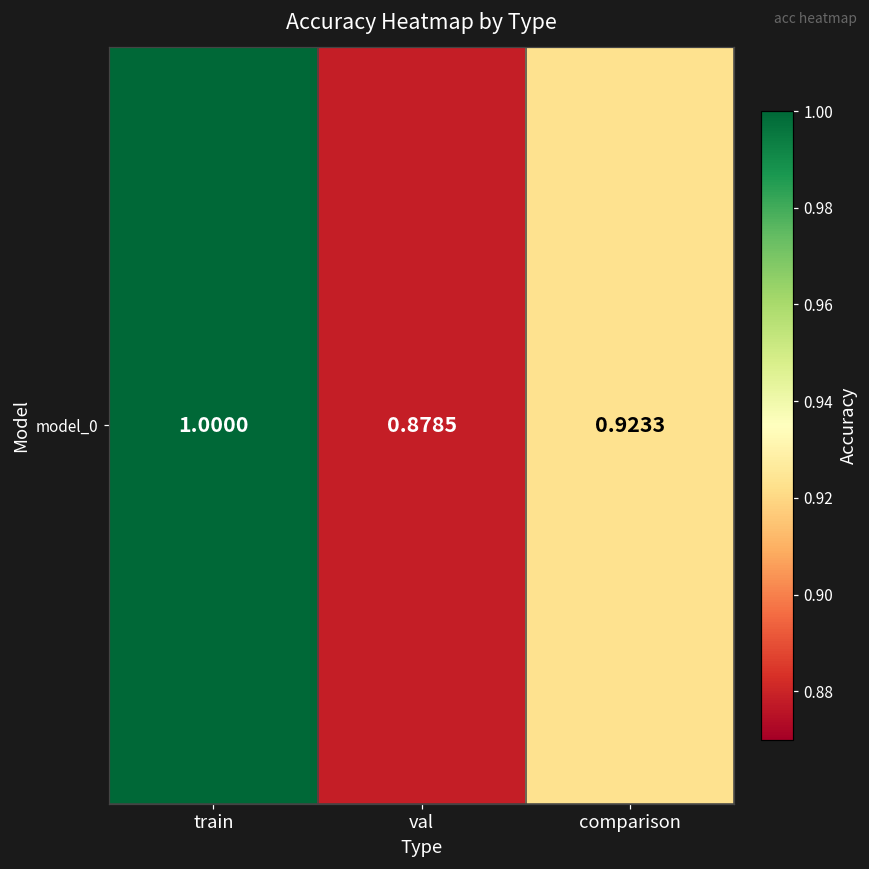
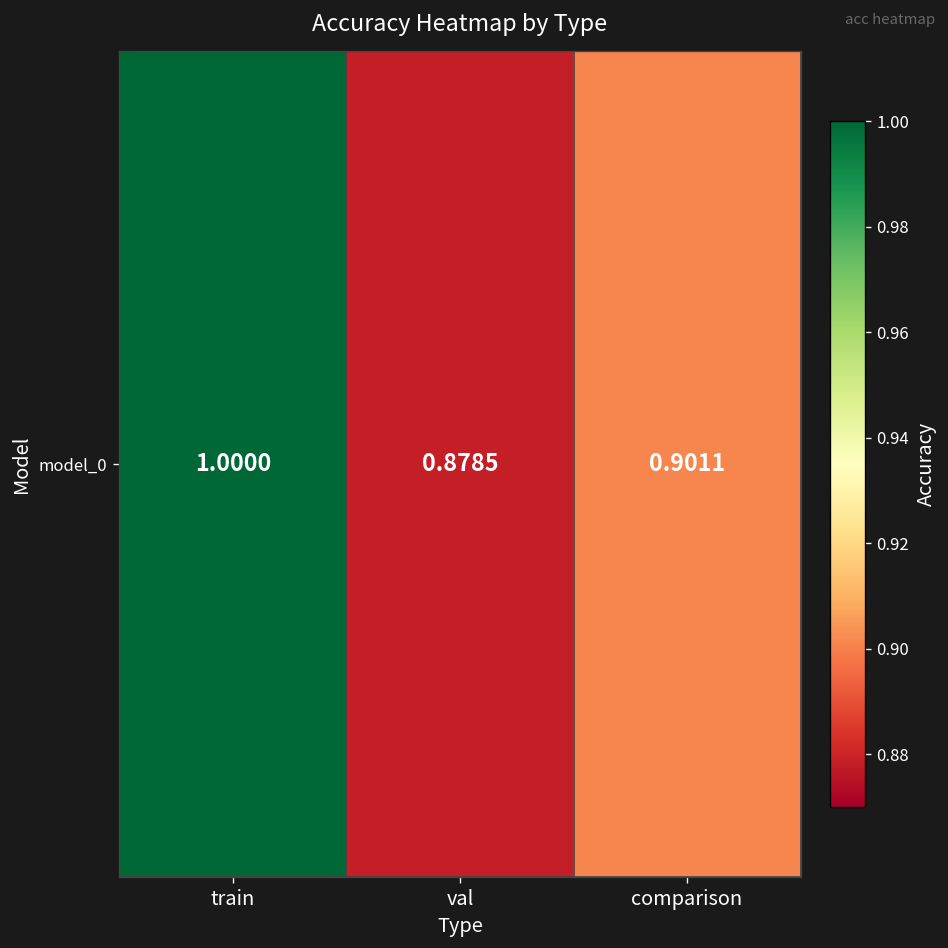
model_0, comparison: 0.9233 -> 0.9011
